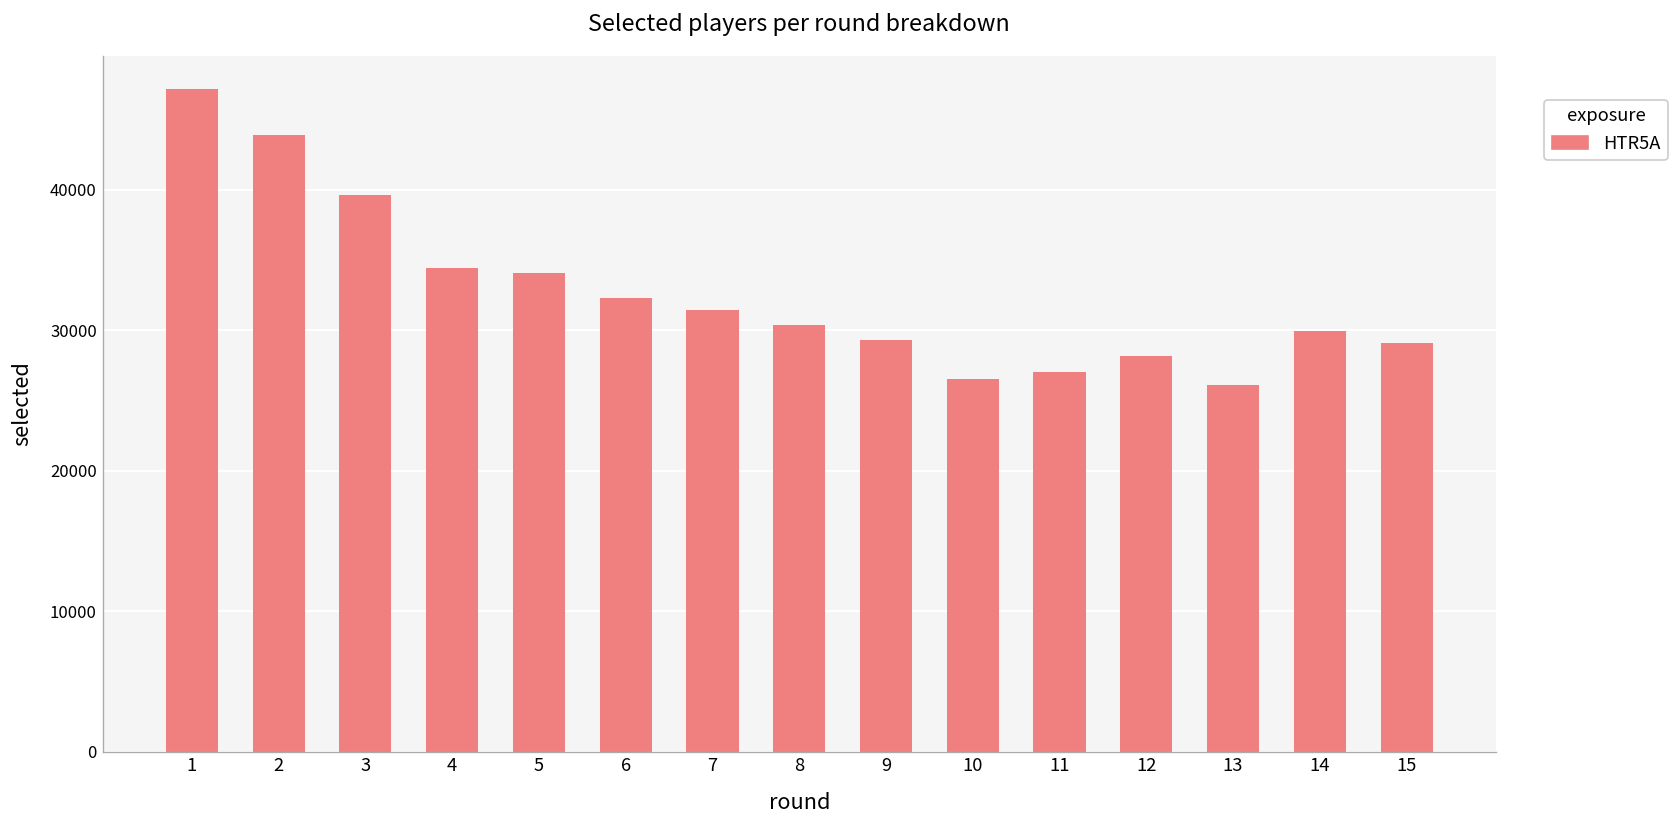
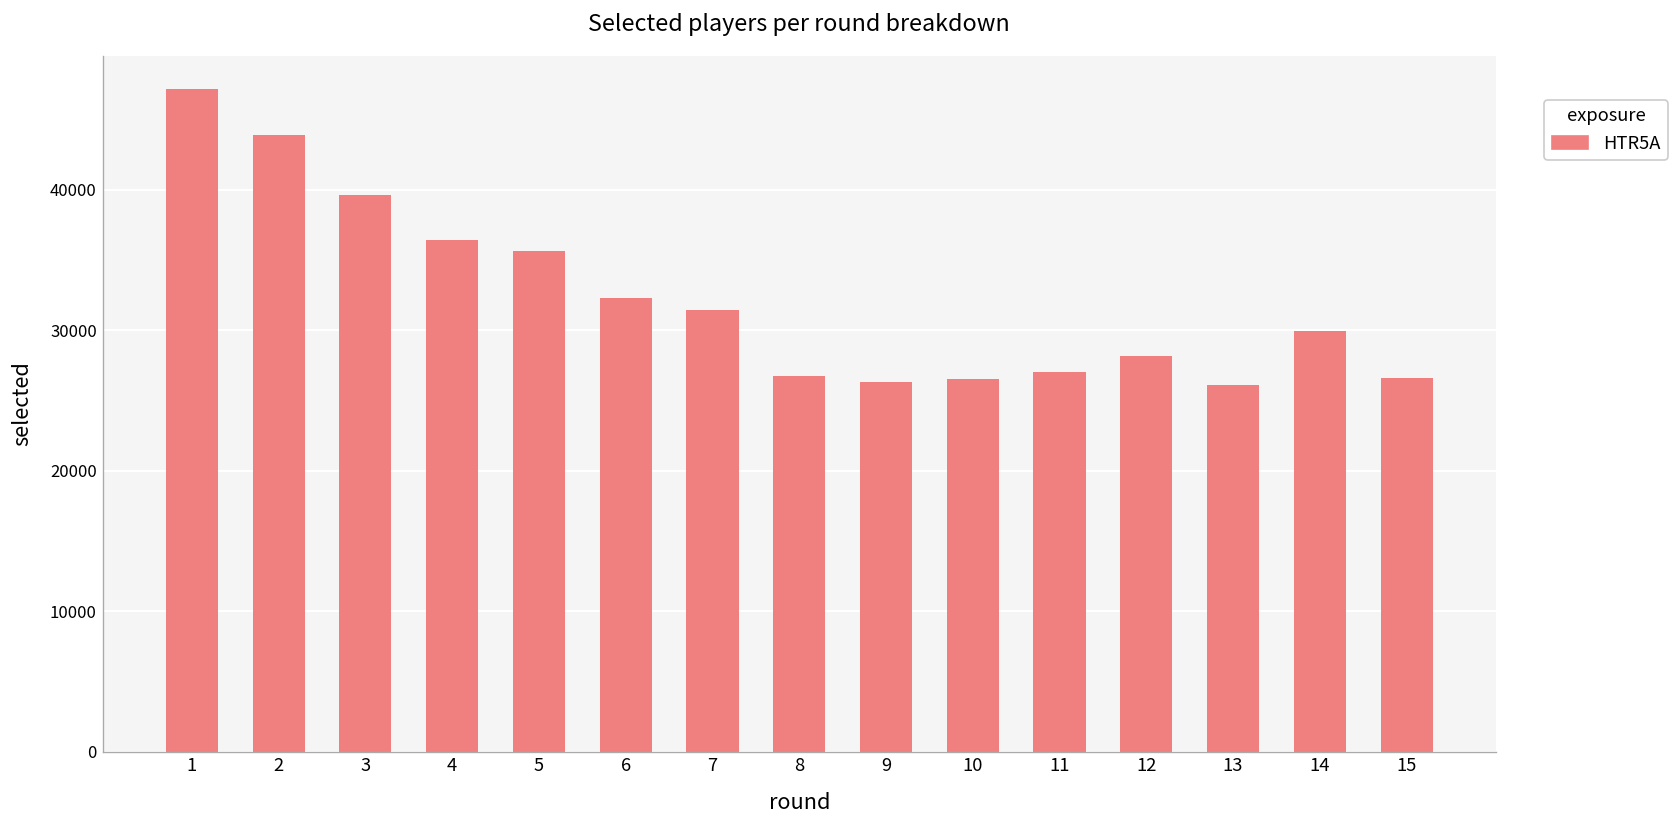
4: 34500 -> 36500
5: 34100 -> 35700
8: 30400 -> 26700
9: 29300 -> 26300
15: 29100 -> 26600
